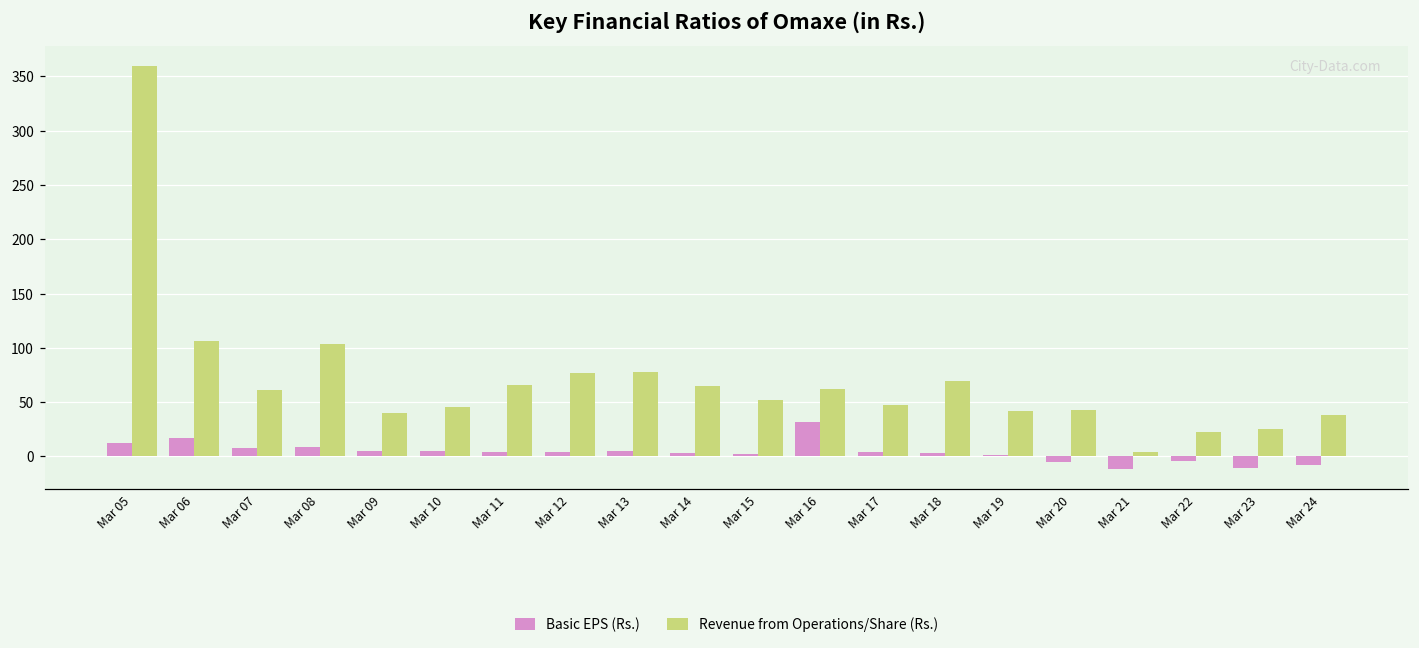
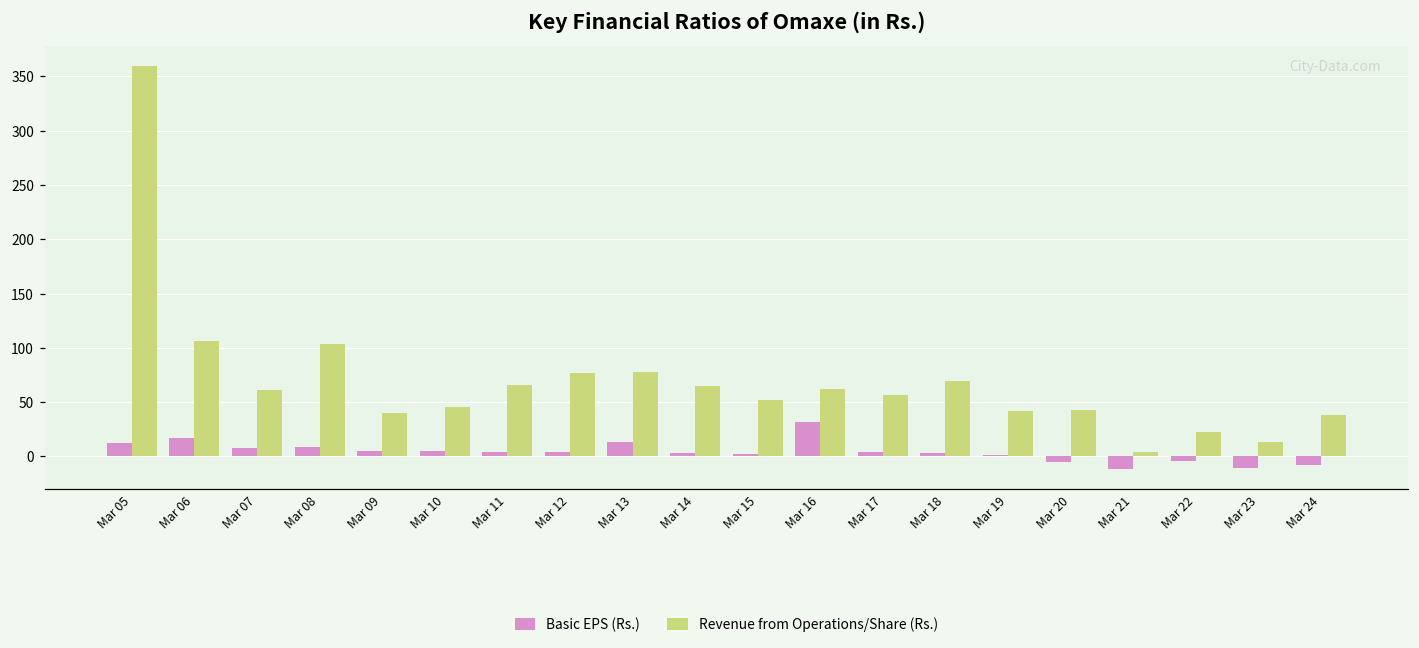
Basic EPS (Rs.), Mar 13: 0 -> 10
Revenue from Operations/Share (Rs.), Mar 17: 50 -> 60
Revenue from Operations/Share (Rs.), Mar 23: 30 -> 10
